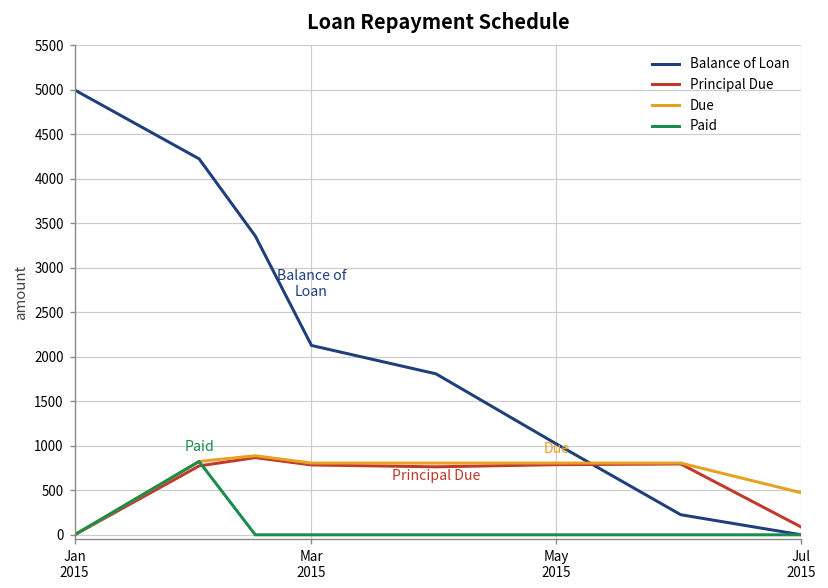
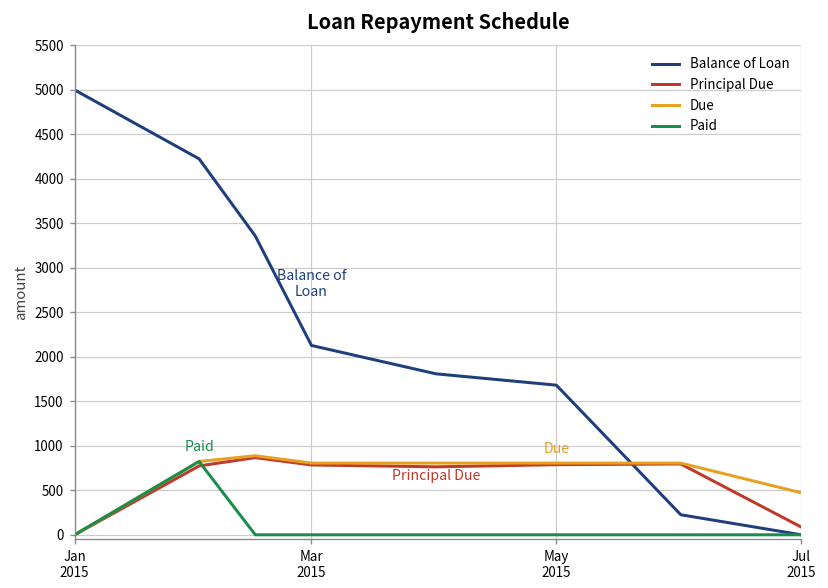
Balance of Loan, May 2015: 1000 -> 1700
